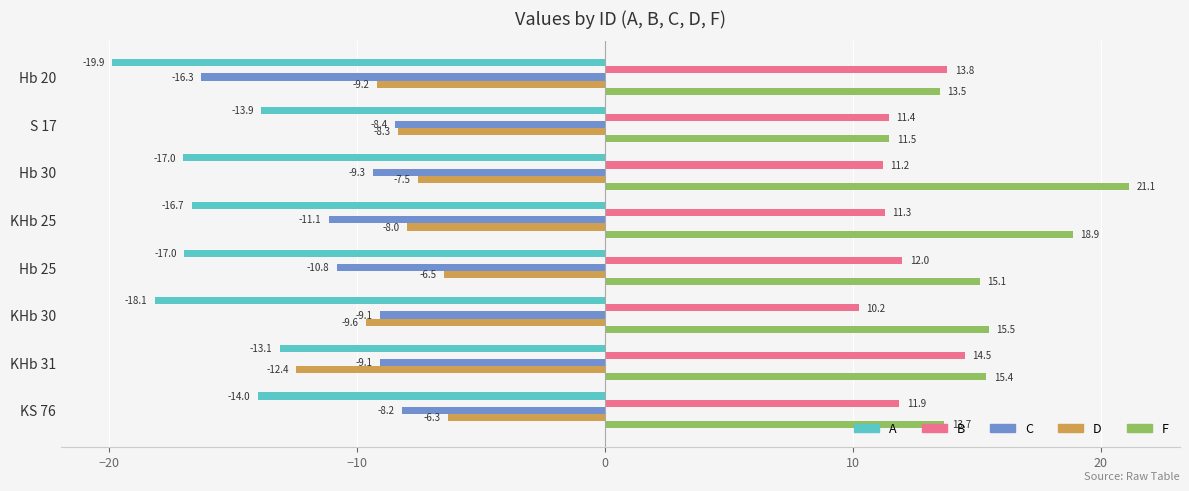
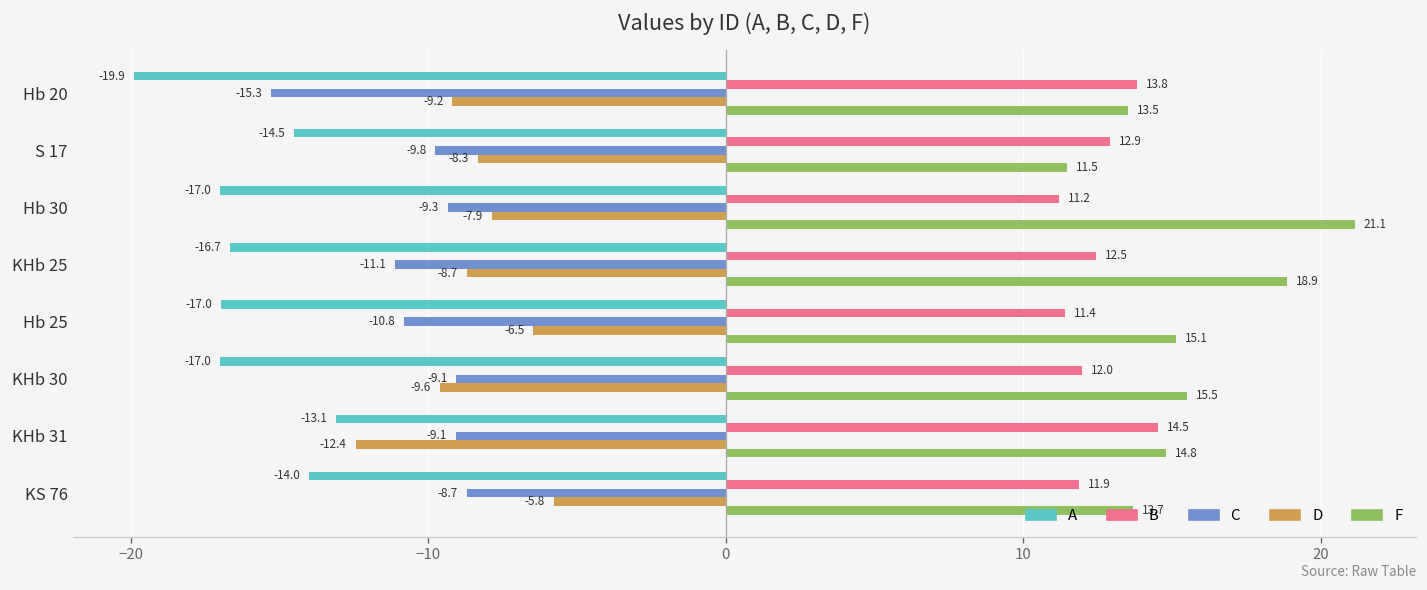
C, Hb 20: -16.3 -> -15.3
A, S 17: -13.9 -> -14.5
B, S 17: 11.4 -> 12.9
C, S 17: -8.4 -> -9.8
D, Hb 30: -7.5 -> -7.9
B, KHb 25: 11.3 -> 12.5
D, KHb 25: -8.0 -> -8.7
B, Hb 25: 12.0 -> 11.4
A, KHb 30: -18.1 -> -17.0
B, KHb 30: 10.2 -> 12.0
F, KHb 31: 15.4 -> 14.8
C, KS 76: -8.2 -> -8.7
D, KS 76: -6.3 -> -5.8
